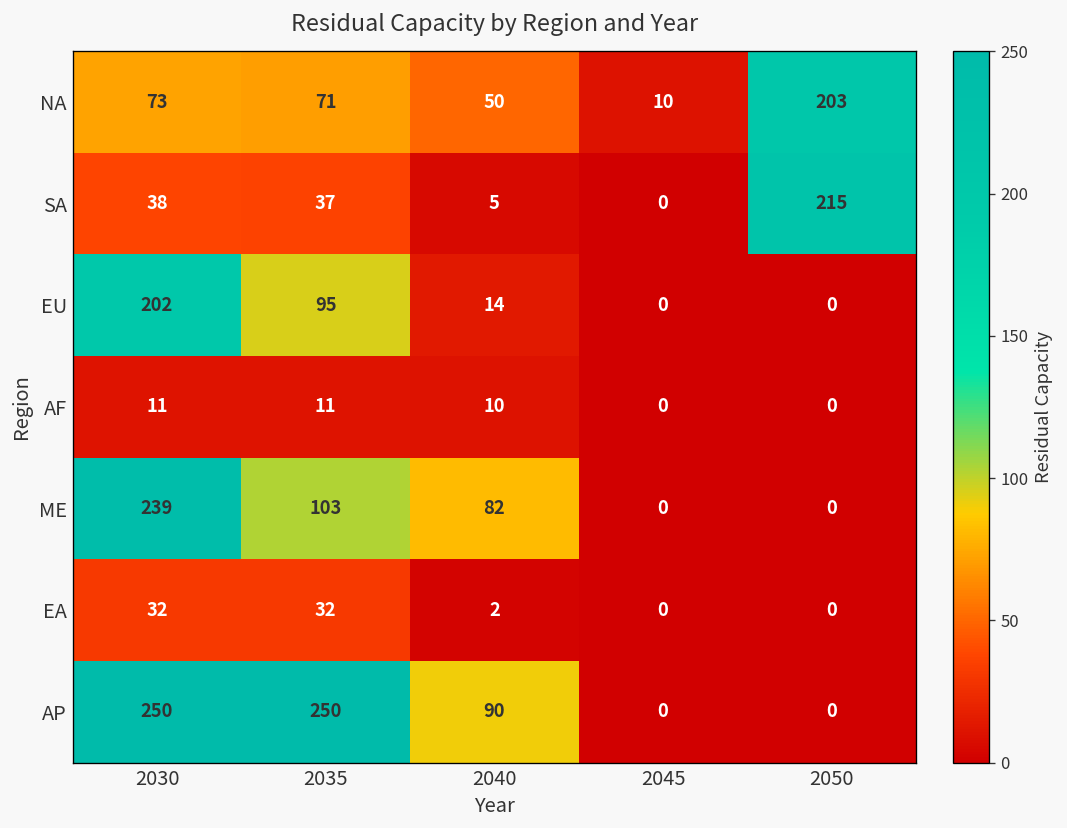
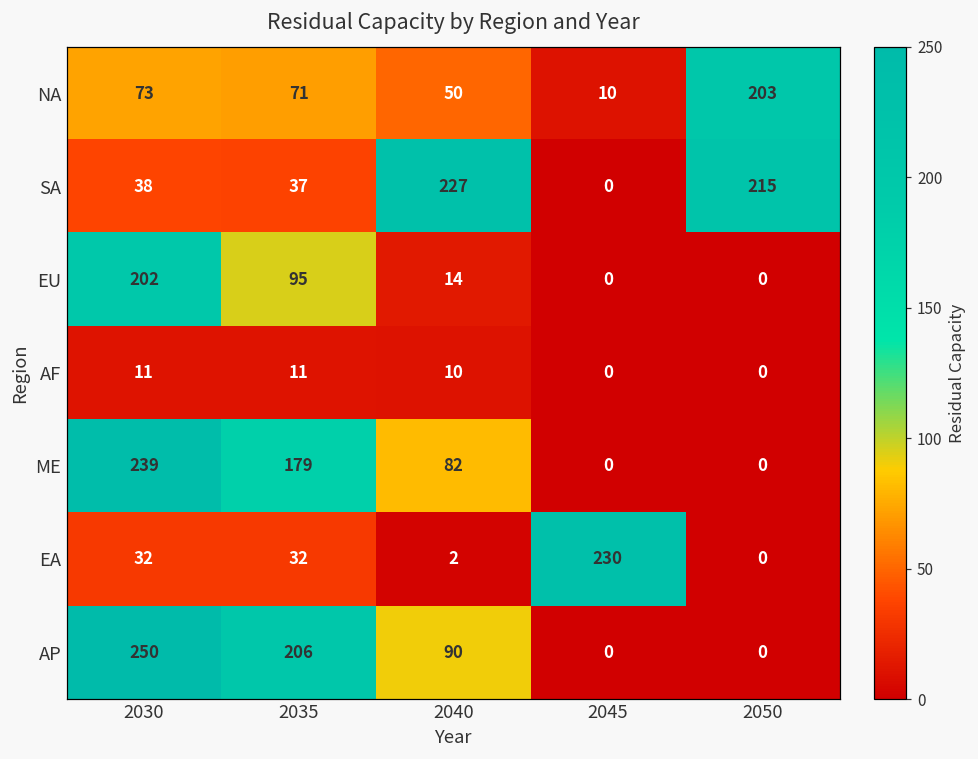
SA, 2040: 5 -> 227
ME, 2035: 103 -> 179
EA, 2045: 0 -> 230
AP, 2035: 250 -> 206
